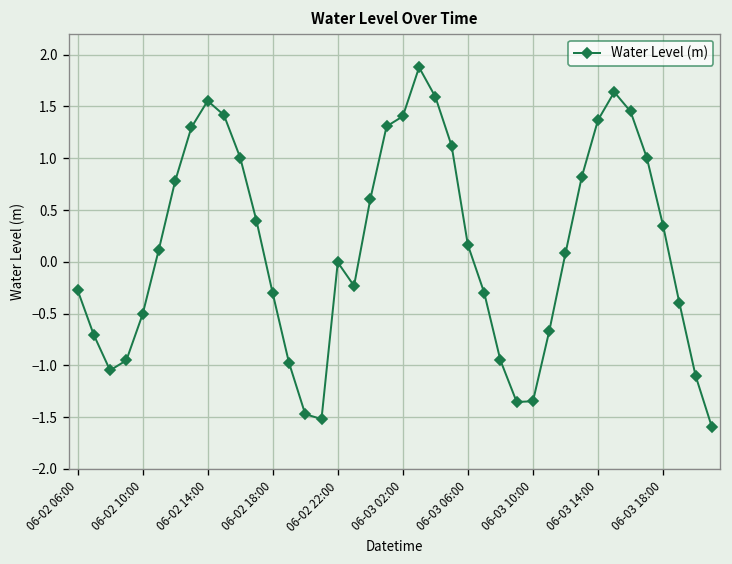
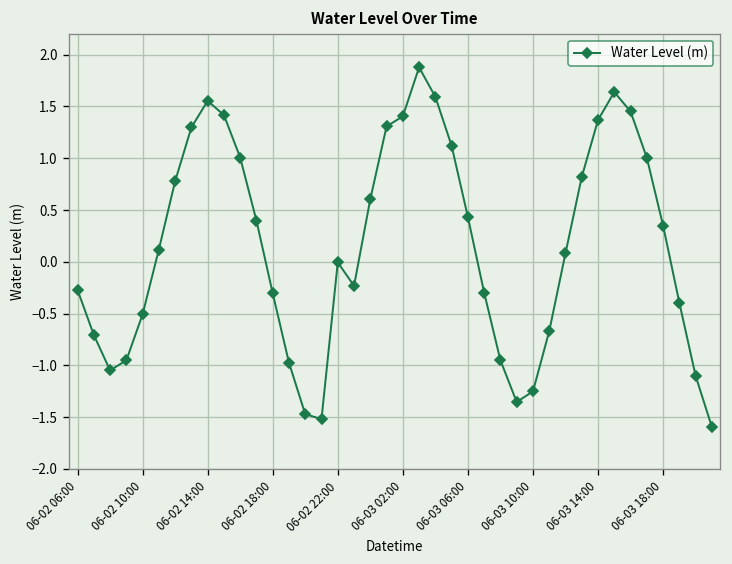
06-03 06:00: 0.2 -> 0.4
06-03 10:00: -1.35 -> -1.25
